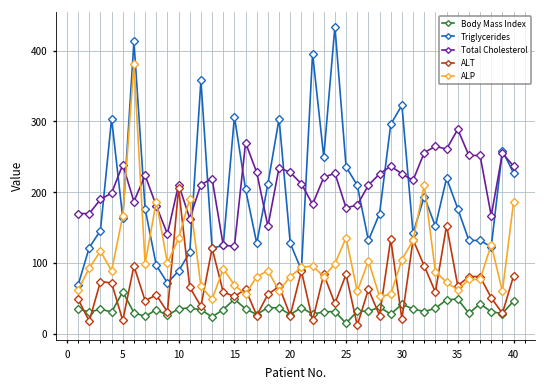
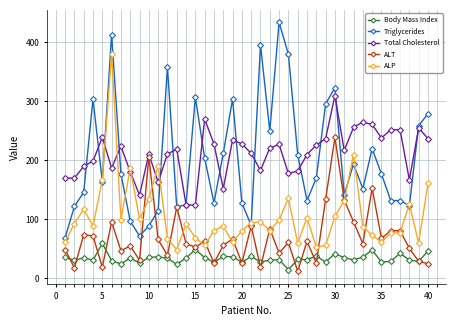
Triglycerides, 25: 240 -> 380
ALT, 25: 80 -> 60
Total Cholesterol, 30: 230 -> 310
ALT, 30: 20 -> 240
Body Mass Index, 35: 50 -> 30
Total Cholesterol, 35: 290 -> 240
Triglycerides, 40: 230 -> 280
ALT, 40: 80 -> 30
ALP, 40: 190 -> 160
